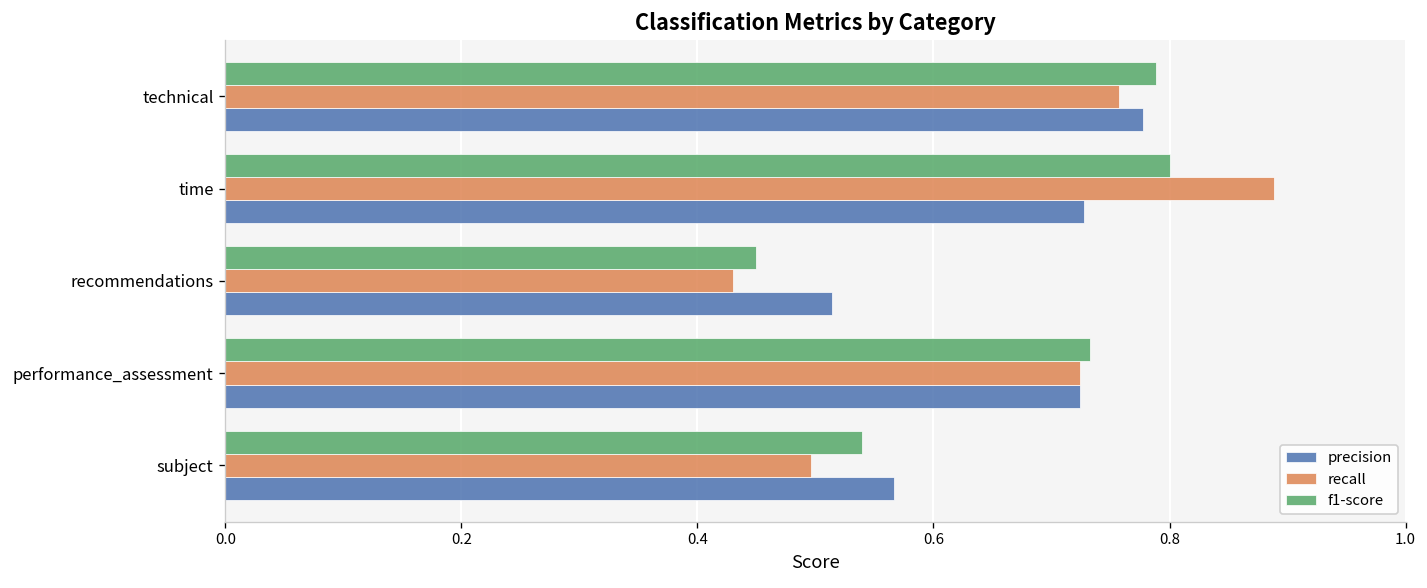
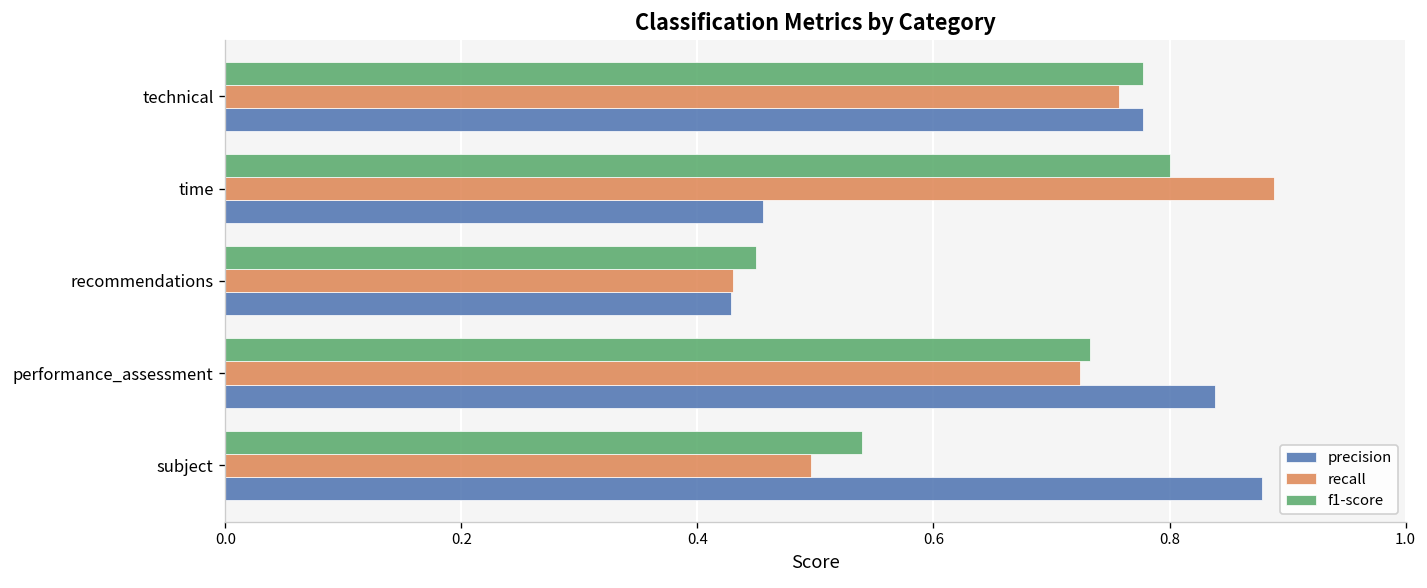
f1-score, technical: 0.79 -> 0.78
precision, time: 0.73 -> 0.46
precision, recommendations: 0.51 -> 0.43
precision, performance_assessment: 0.72 -> 0.84
precision, subject: 0.57 -> 0.88
